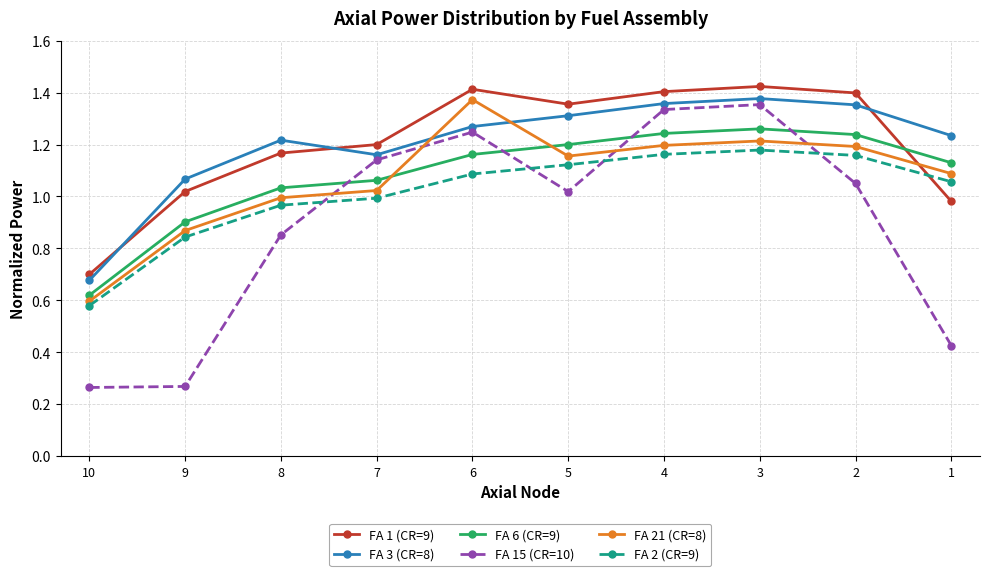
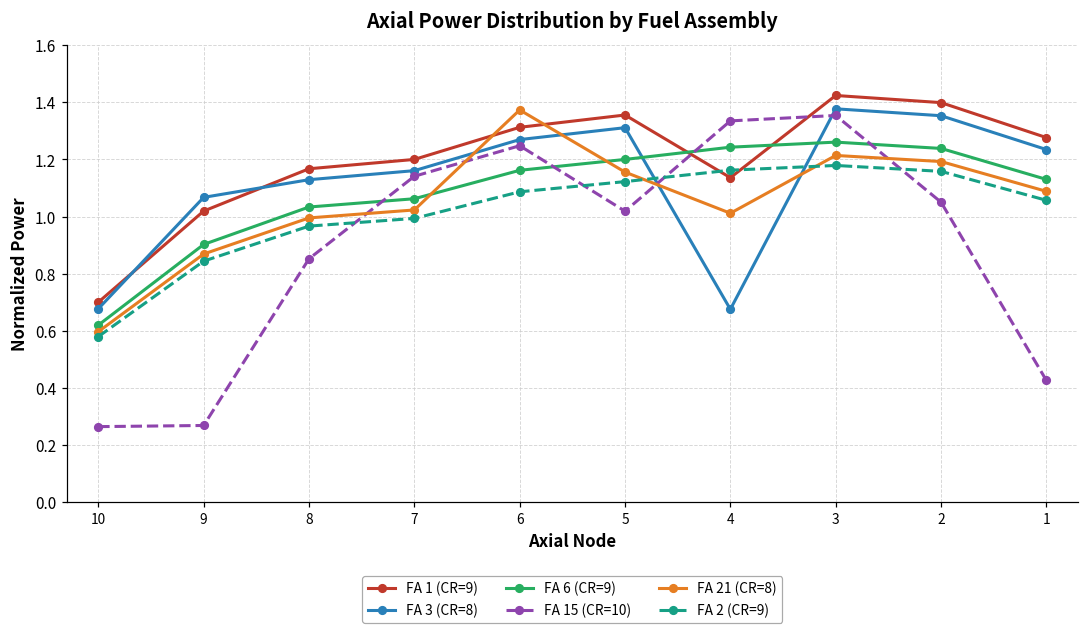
FA 3 (CR=8), 8: 1.22 -> 1.13
FA 1 (CR=9), 6: 1.41 -> 1.31
FA 1 (CR=9), 4: 1.40 -> 1.14
FA 3 (CR=8), 4: 1.36 -> 0.68
FA 21 (CR=8), 4: 1.20 -> 1.01
FA 1 (CR=9), 1: 0.98 -> 1.28
